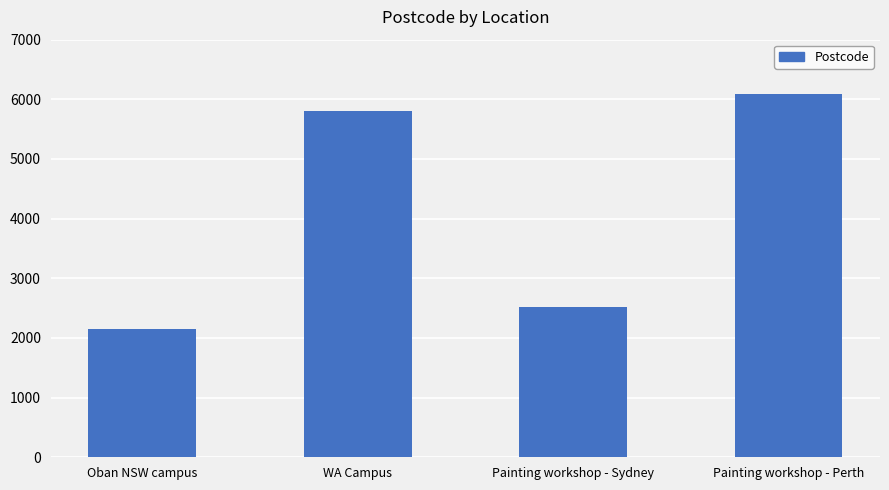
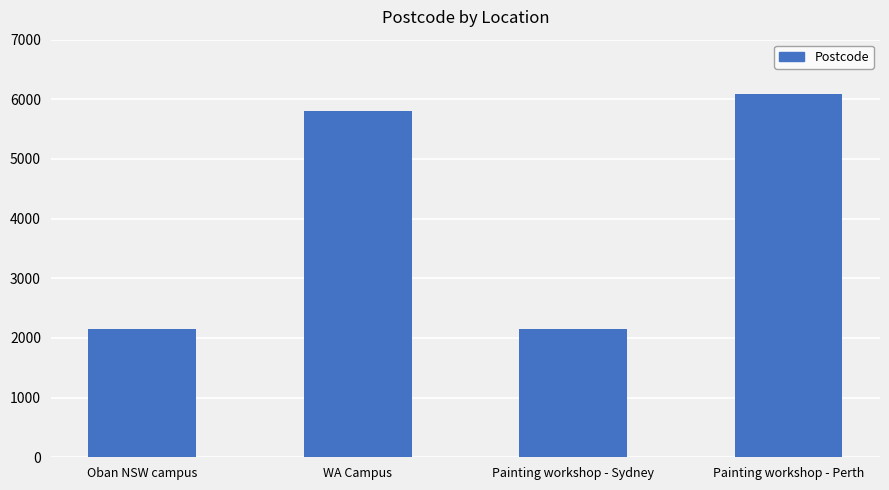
Painting workshop - Sydney: 2500 -> 2200
